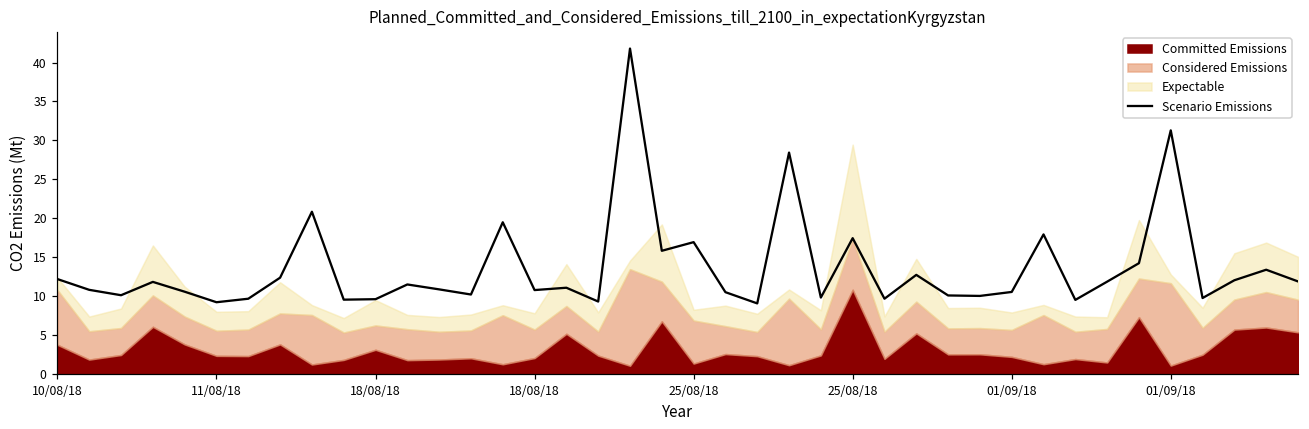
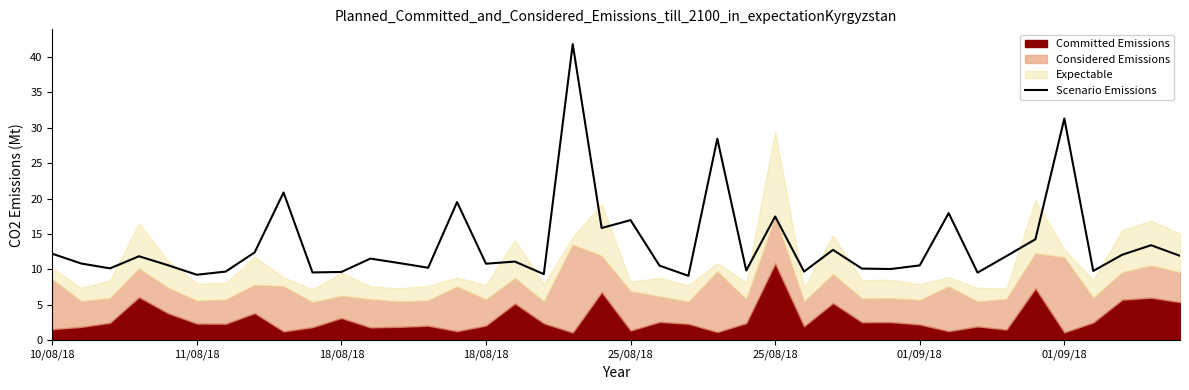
Committed Emissions, 10/08/18: 4 -> 2
